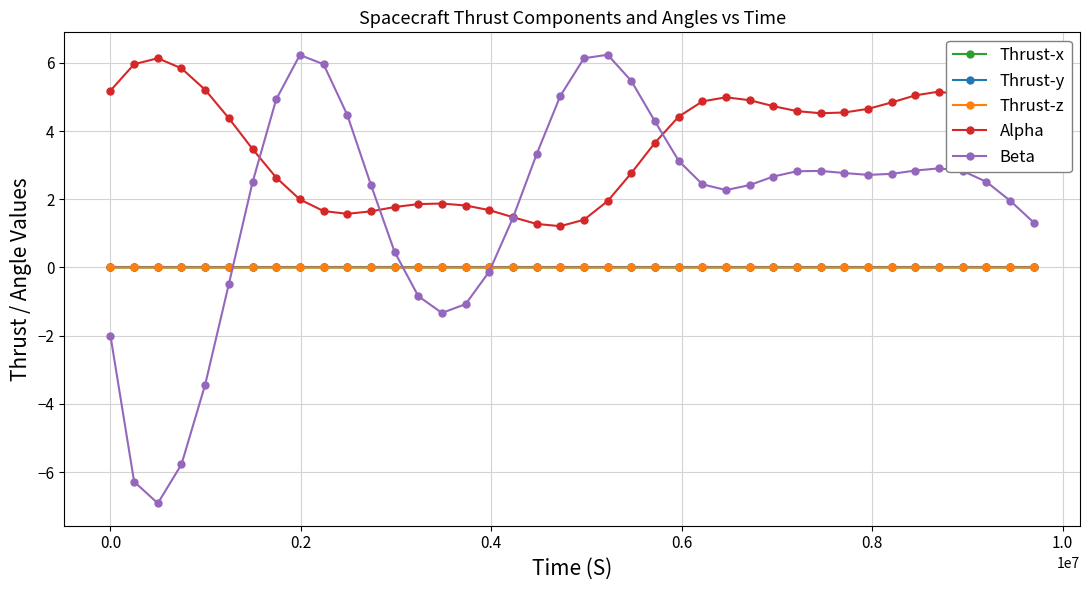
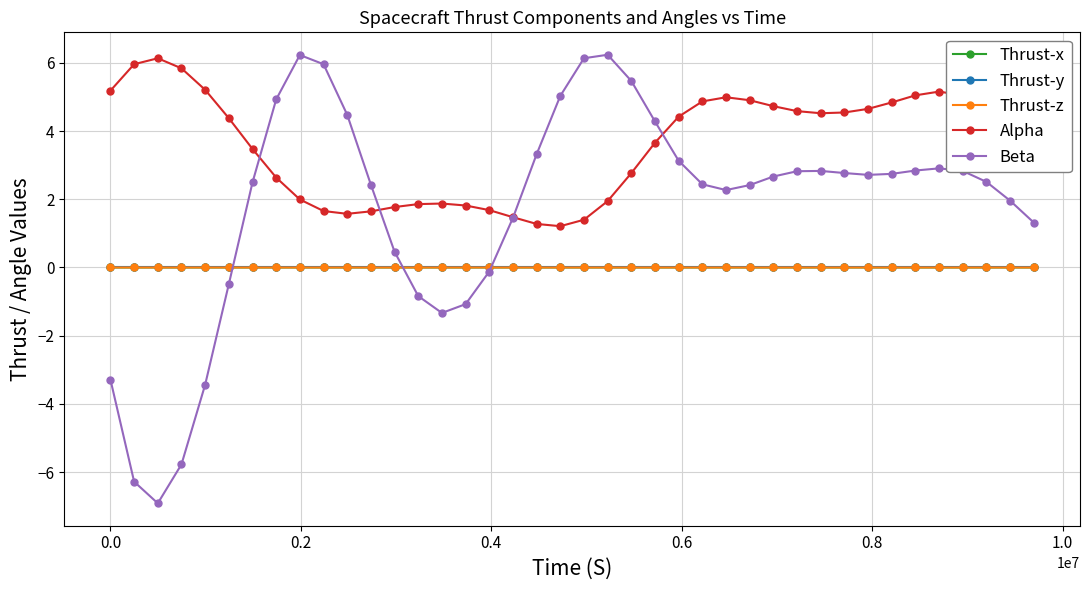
Beta, 0.0: -2.0 -> -3.3
